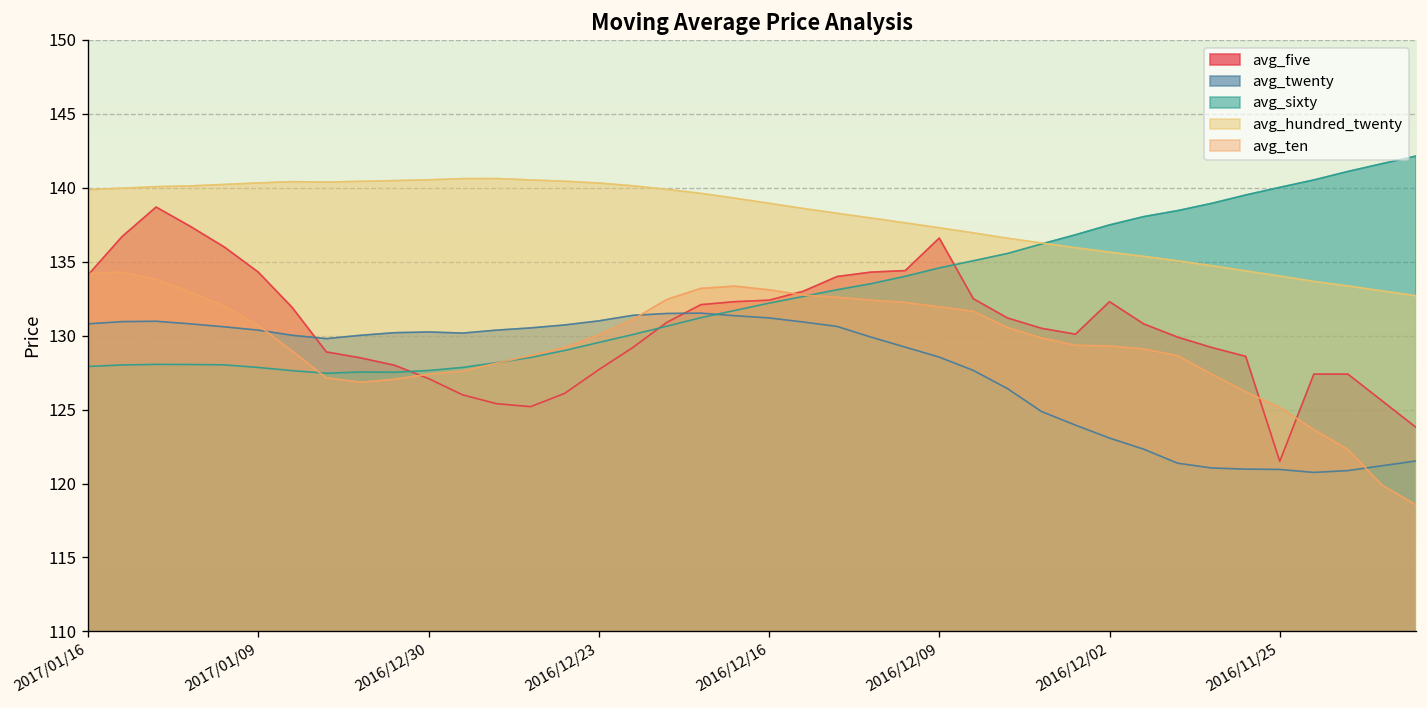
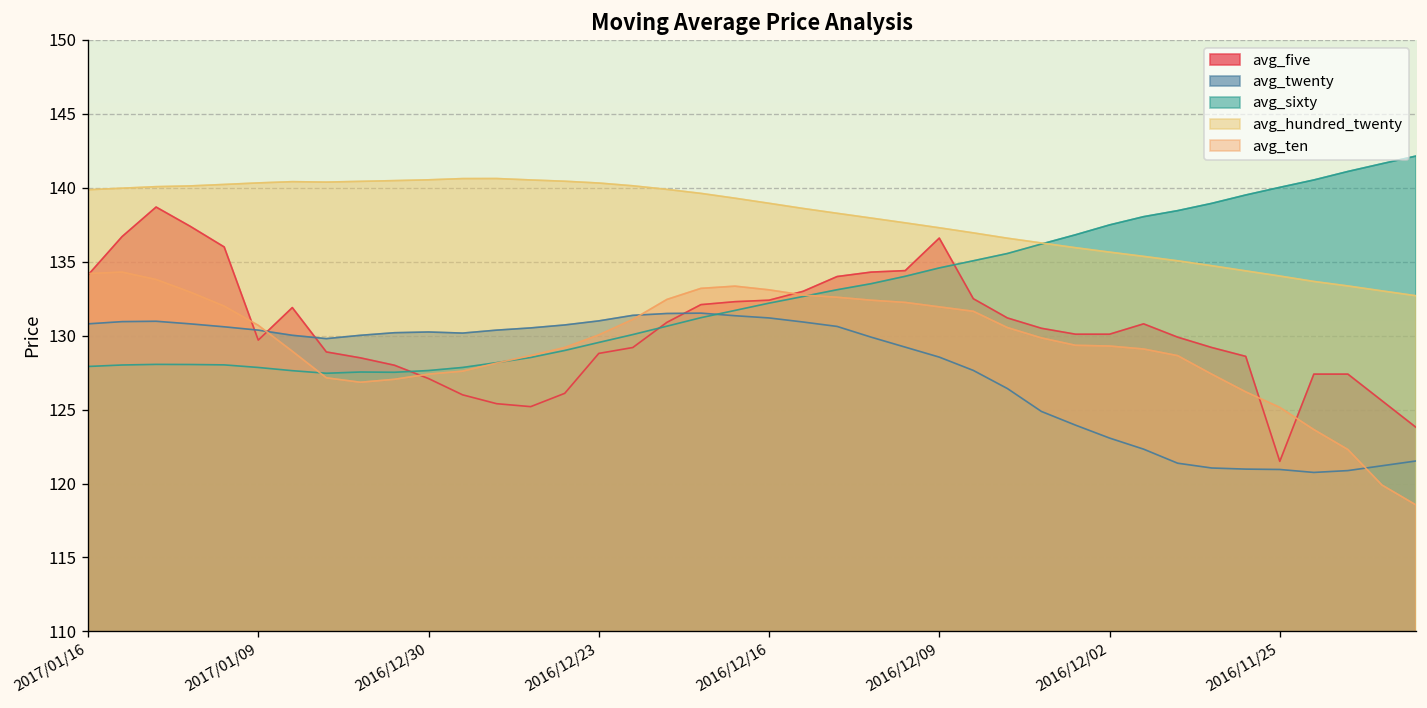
avg_five, 2017/01/09: 134.3 -> 129.7
avg_five, 2016/12/23: 127.7 -> 128.8
avg_five, 2016/12/02: 132.3 -> 130.1
